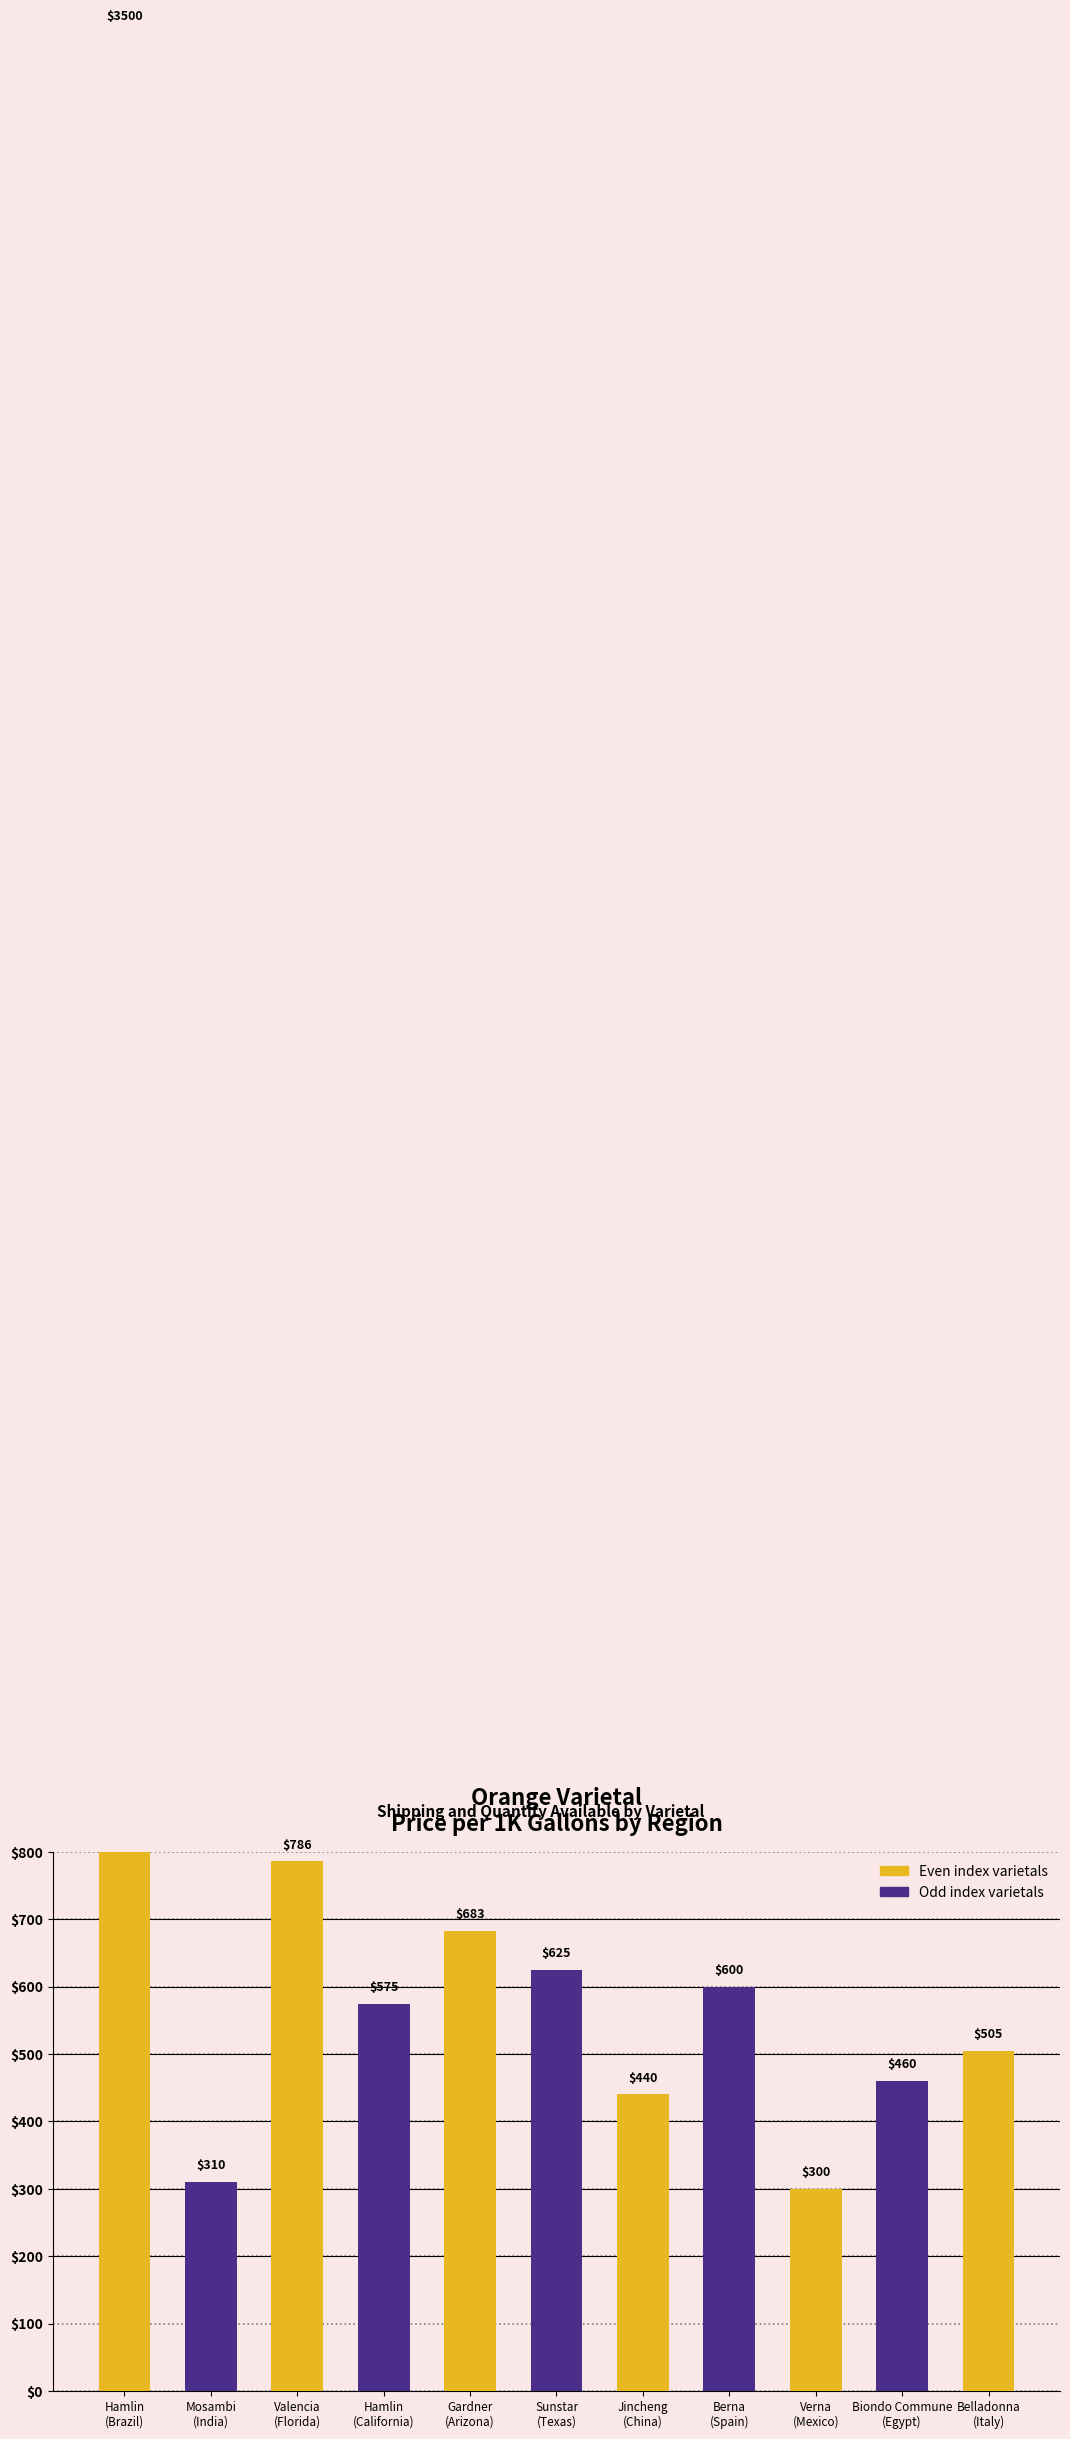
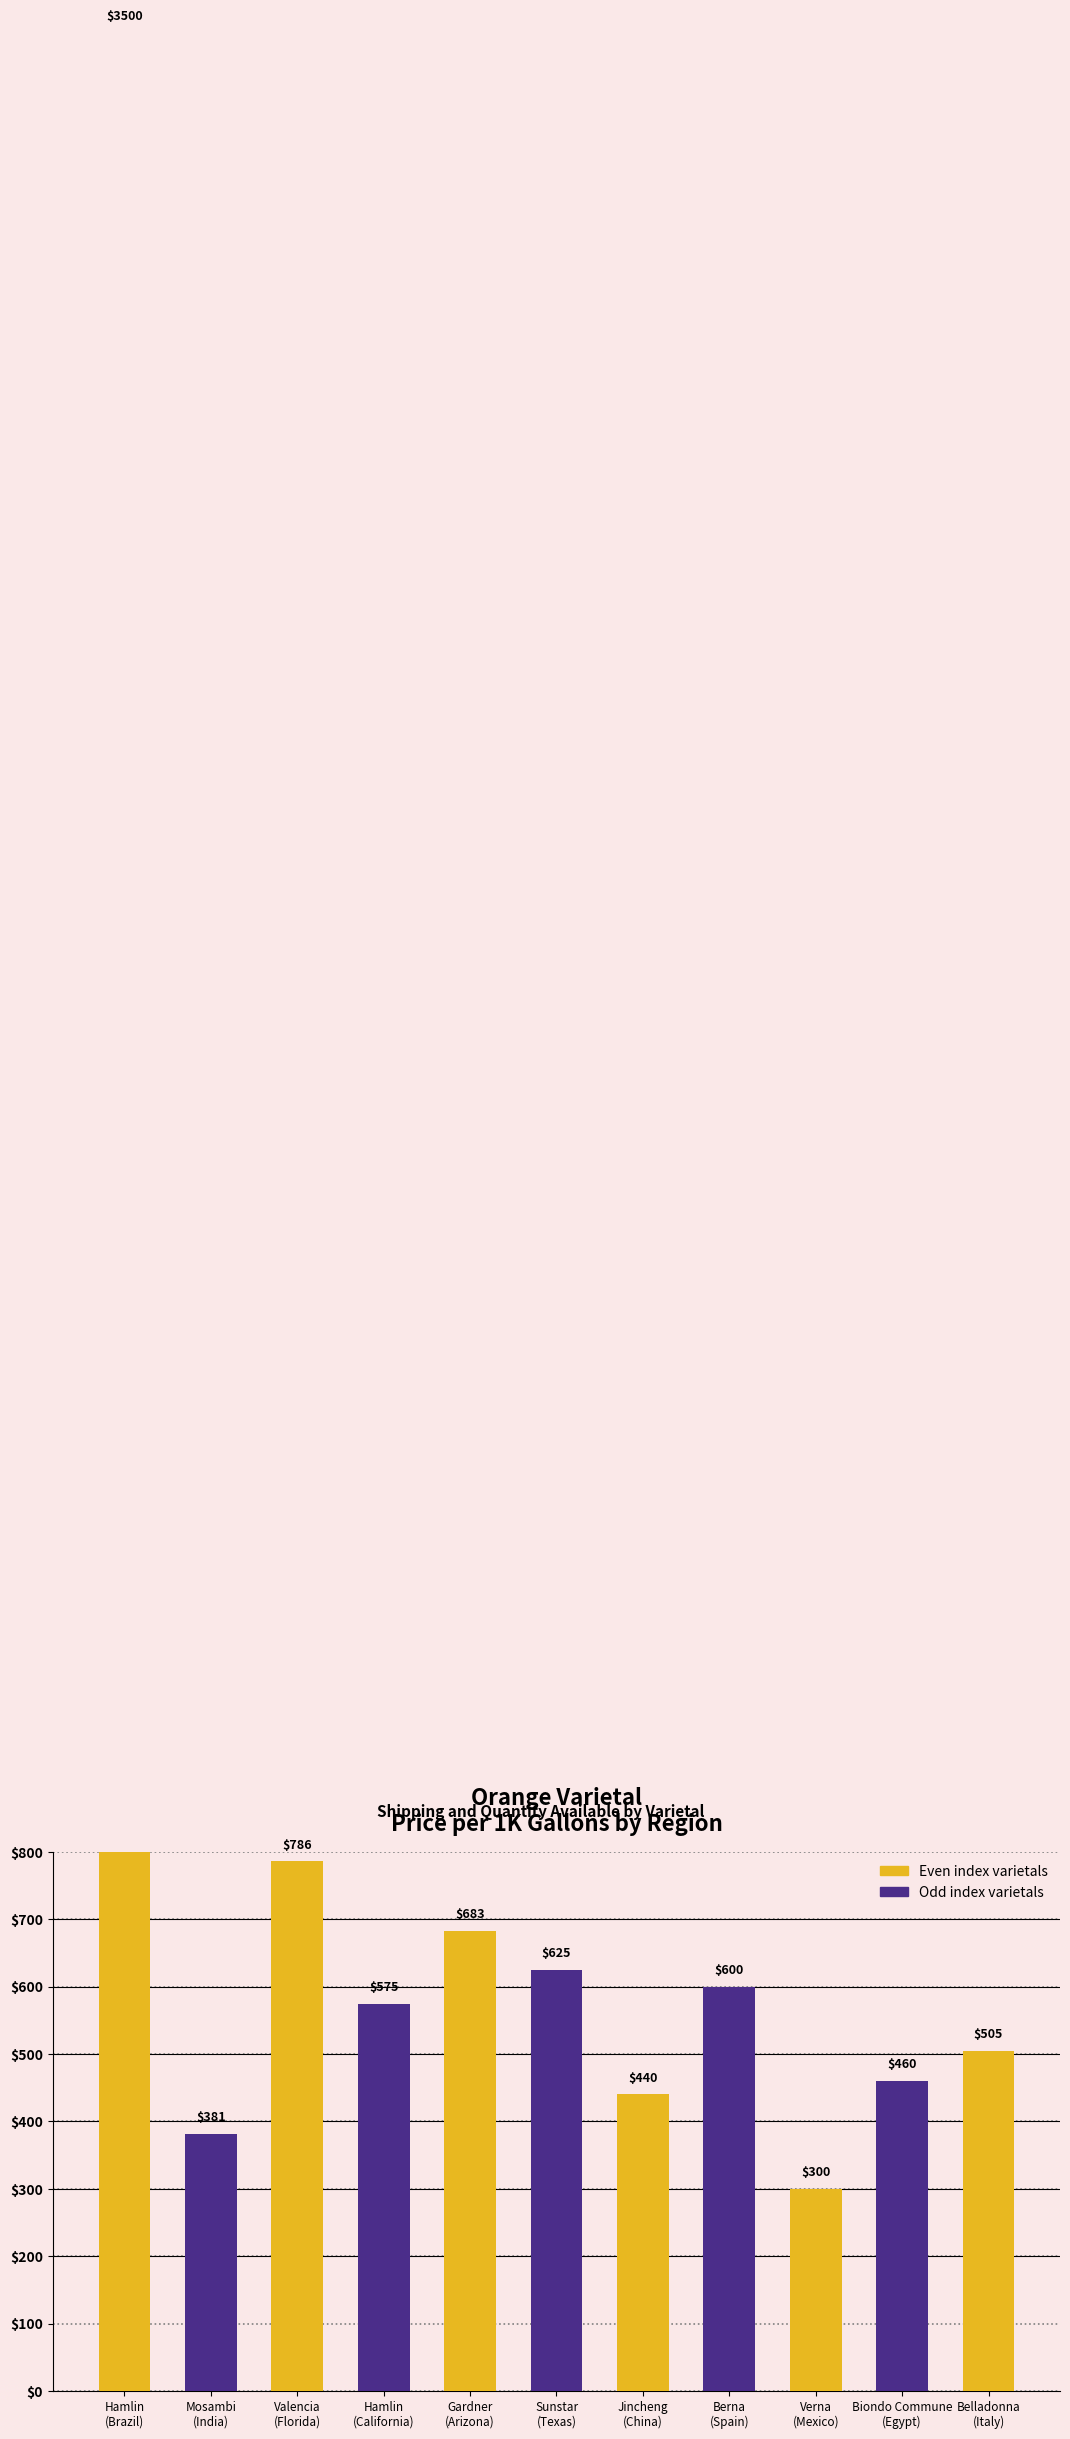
Mosambi (India): $310 -> $381
